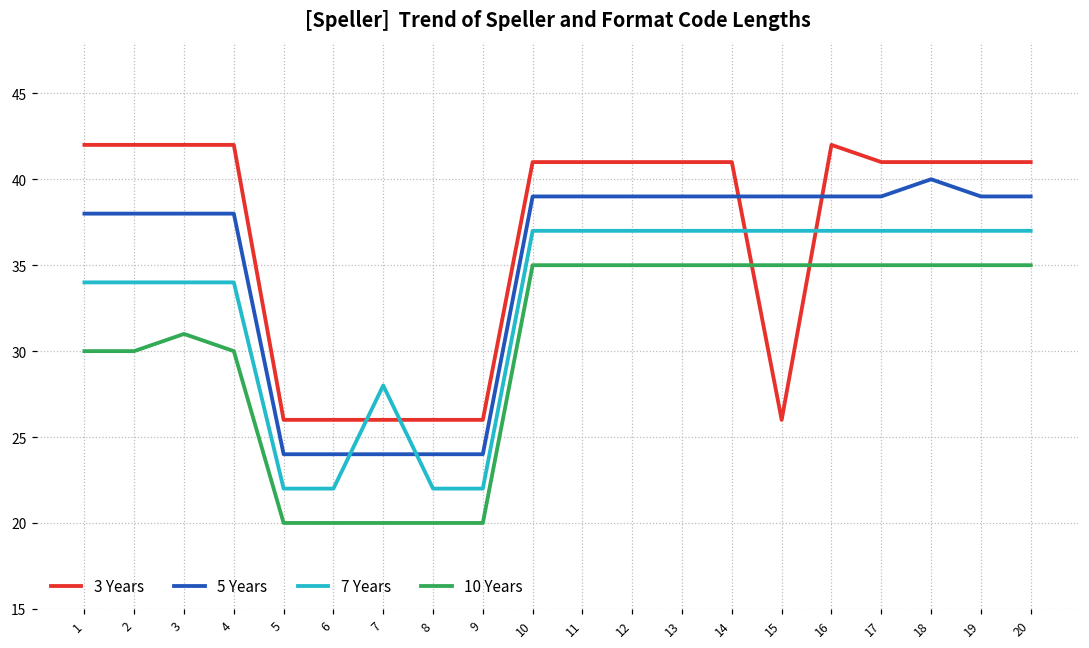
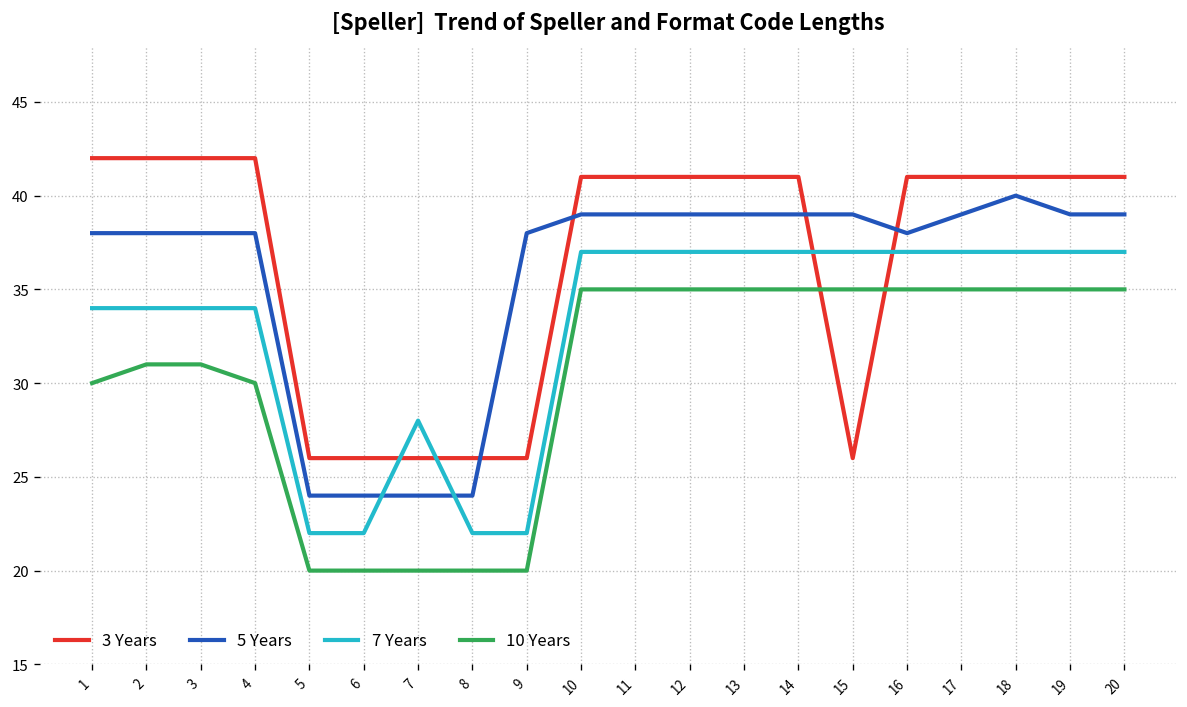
10 Years, 2: 30 -> 31
5 Years, 9: 24 -> 38
3 Years, 16: 42 -> 41
5 Years, 16: 39 -> 38
